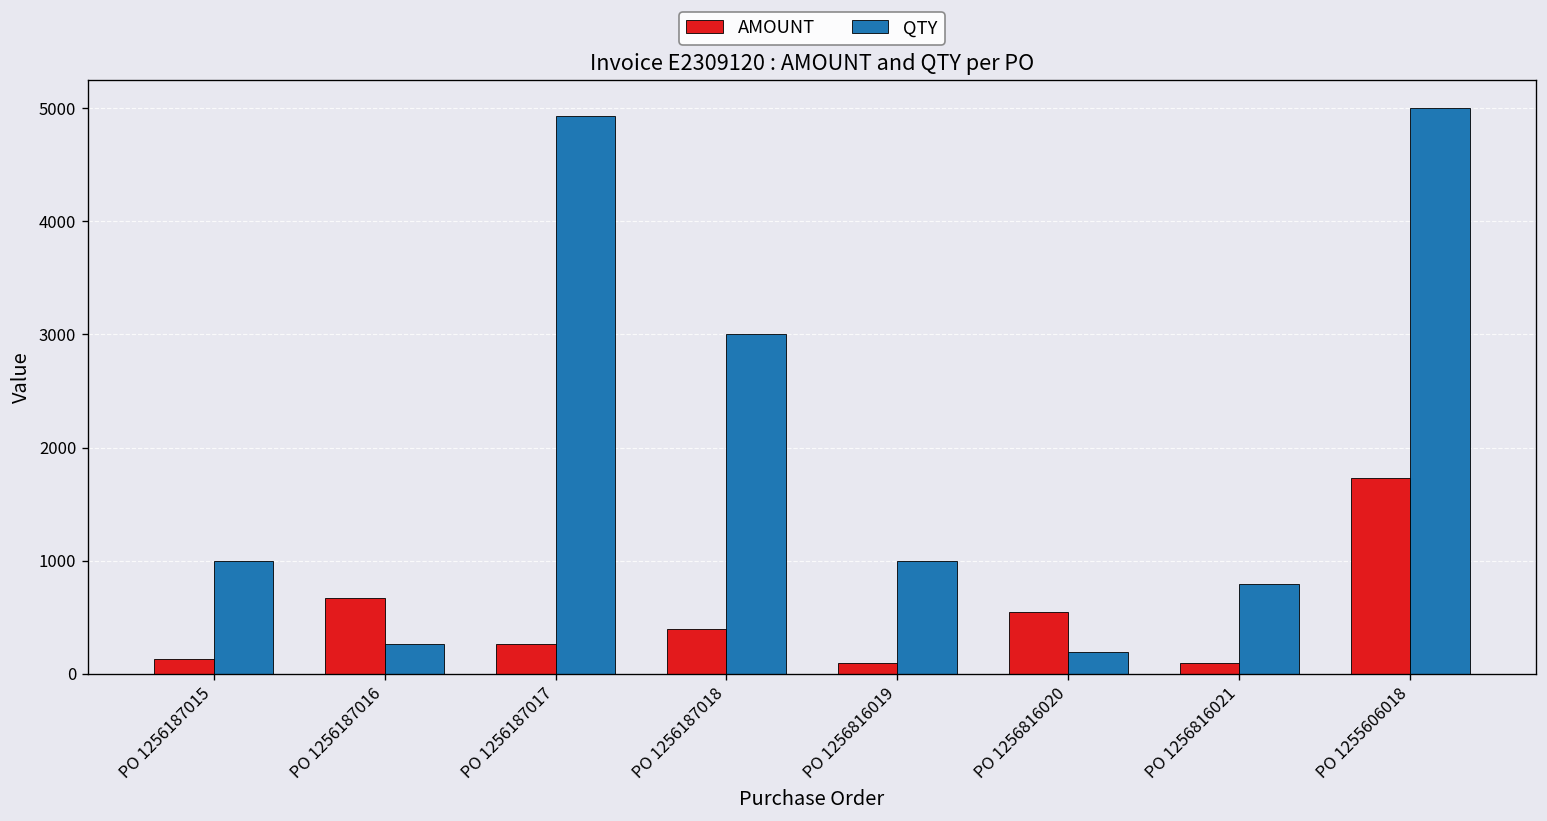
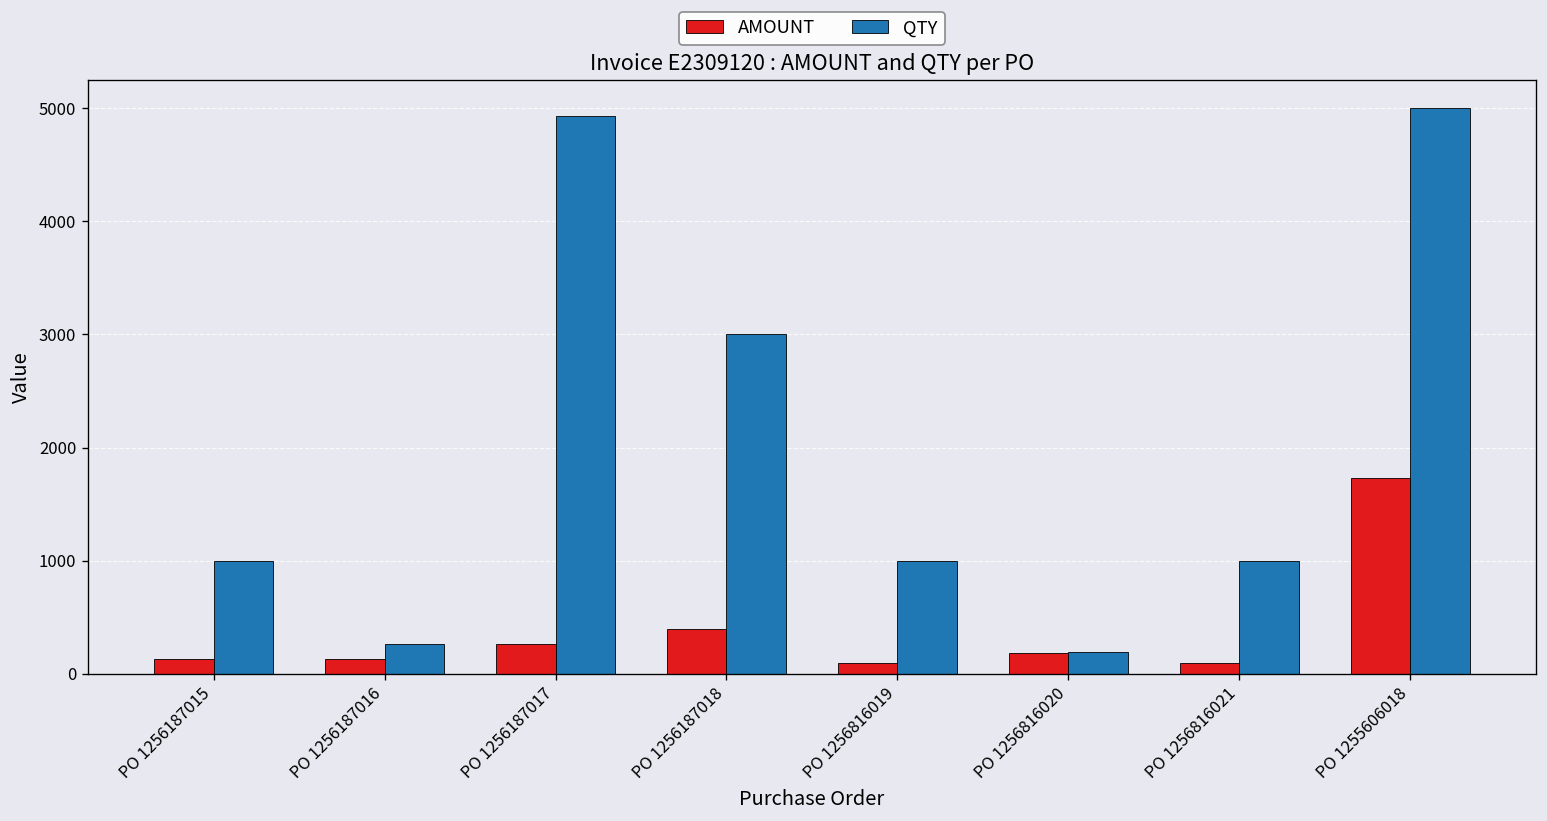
AMOUNT, PO 1256187016: 700 -> 100
AMOUNT, PO 1256816020: 500 -> 200
QTY, PO 1256816021: 800 -> 1000
